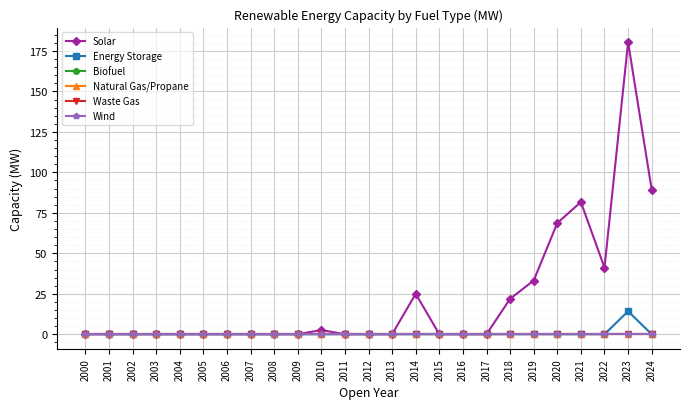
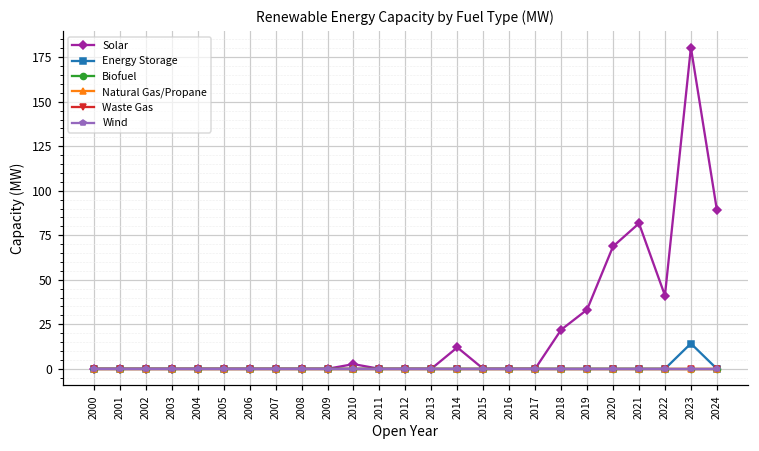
Solar, 2014: 25 -> 12
